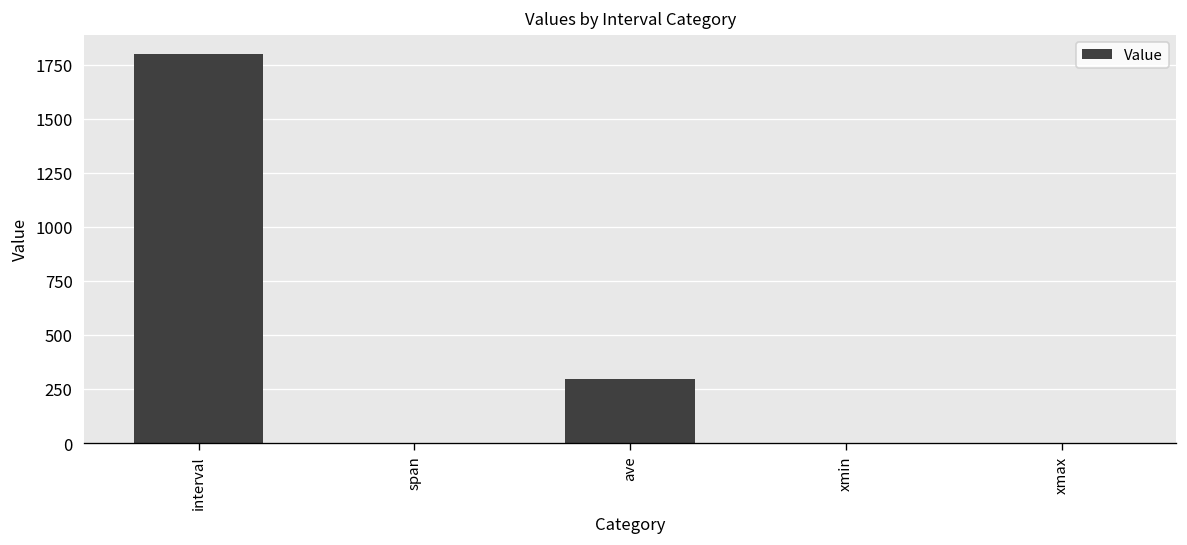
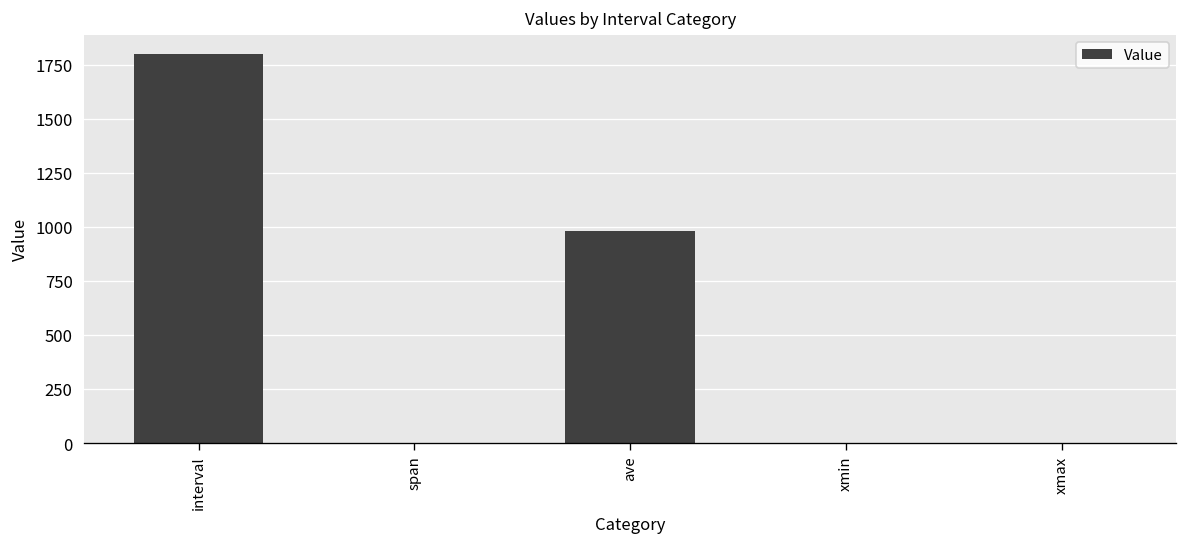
ave: 300 -> 980
